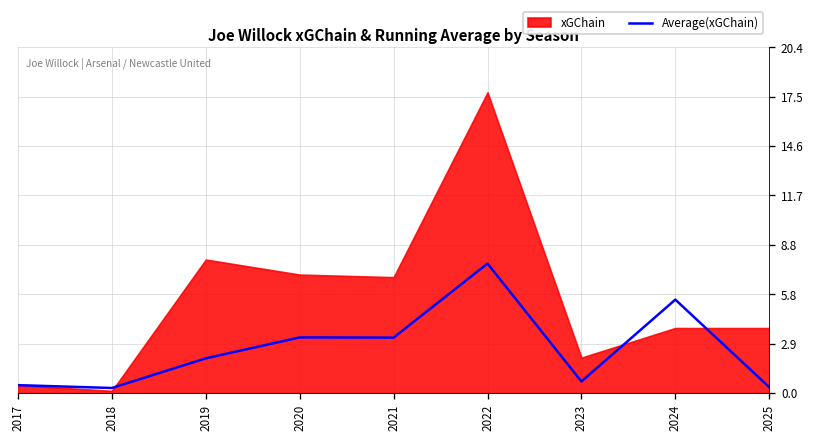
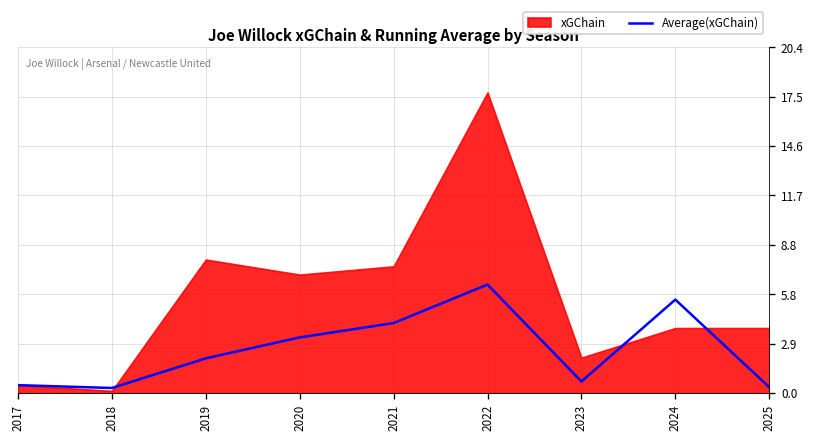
Average(xGChain), 2021: 3.3 -> 4.1
xGChain, 2021: 6.9 -> 7.5
Average(xGChain), 2022: 7.7 -> 6.4
